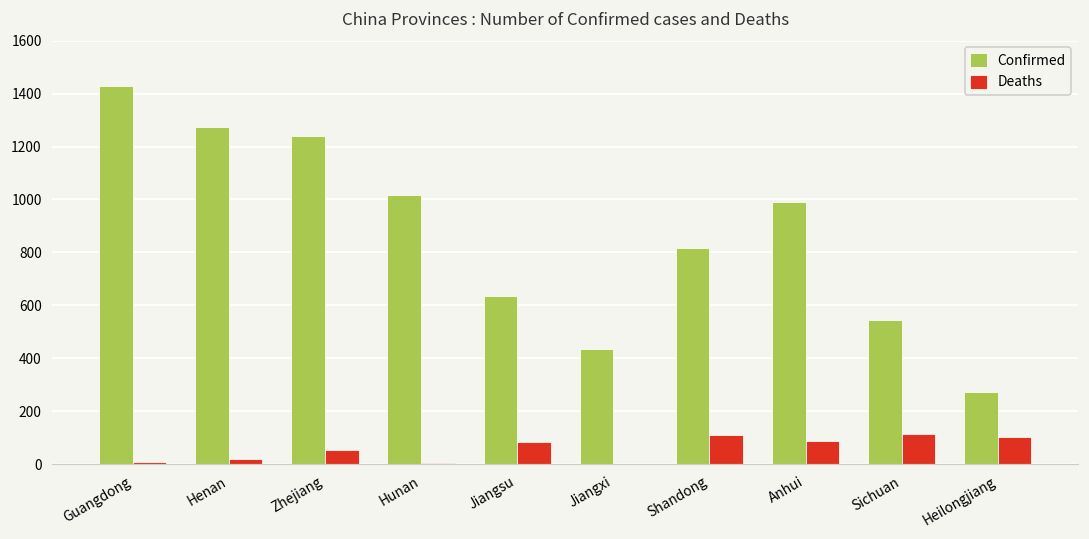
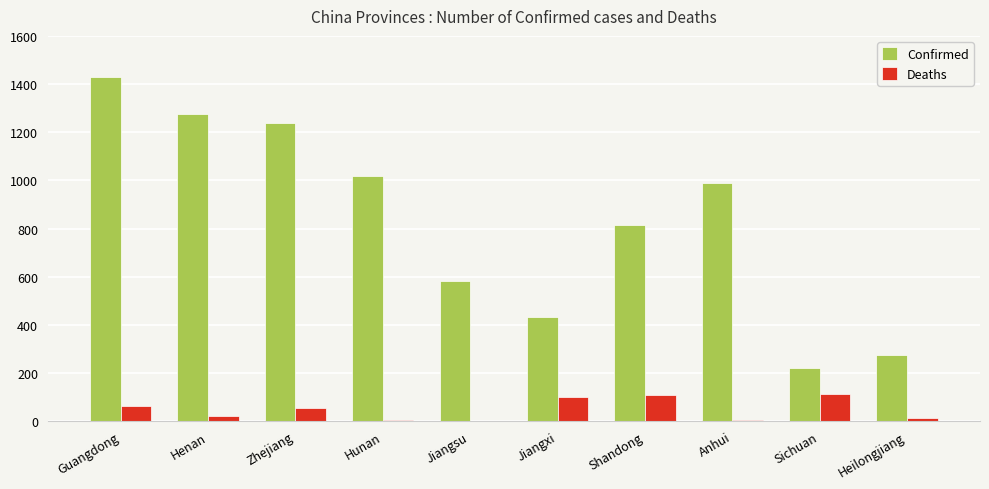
Deaths, Guangdong: 10 -> 60
Confirmed, Jiangsu: 640 -> 580
Deaths, Jiangsu: 80 -> 0
Deaths, Jiangxi: 0 -> 100
Deaths, Anhui: 90 -> 10
Confirmed, Sichuan: 550 -> 220
Deaths, Heilongjiang: 100 -> 10
